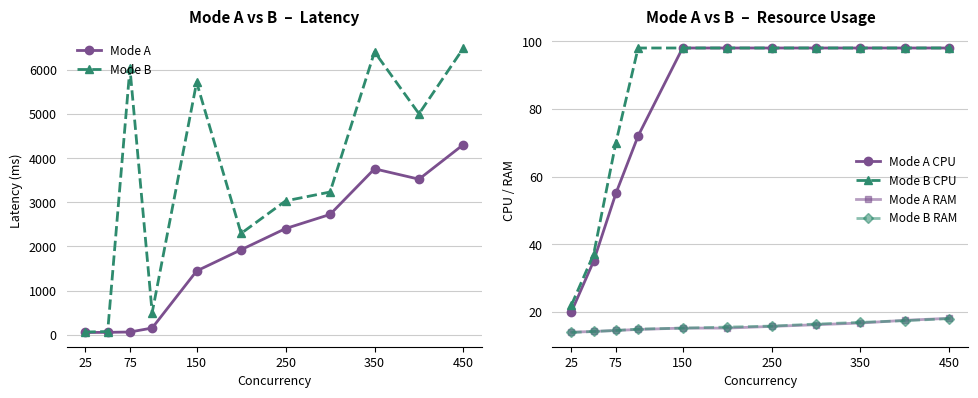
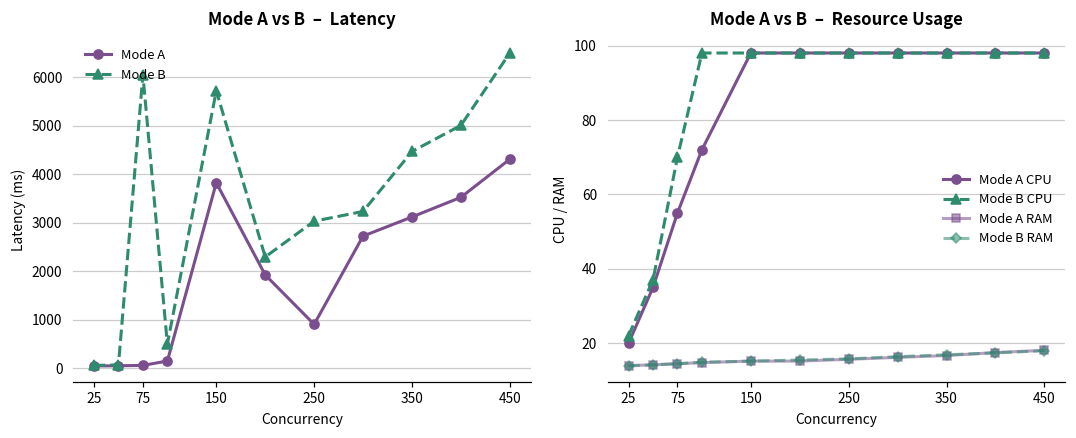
Mode A vs B – Latency, Mode A, 150: 1400 -> 3800
Mode A vs B – Latency, Mode A, 250: 2400 -> 900
Mode A vs B – Latency, Mode A, 350: 3800 -> 3100
Mode A vs B – Latency, Mode B, 350: 6400 -> 4500
